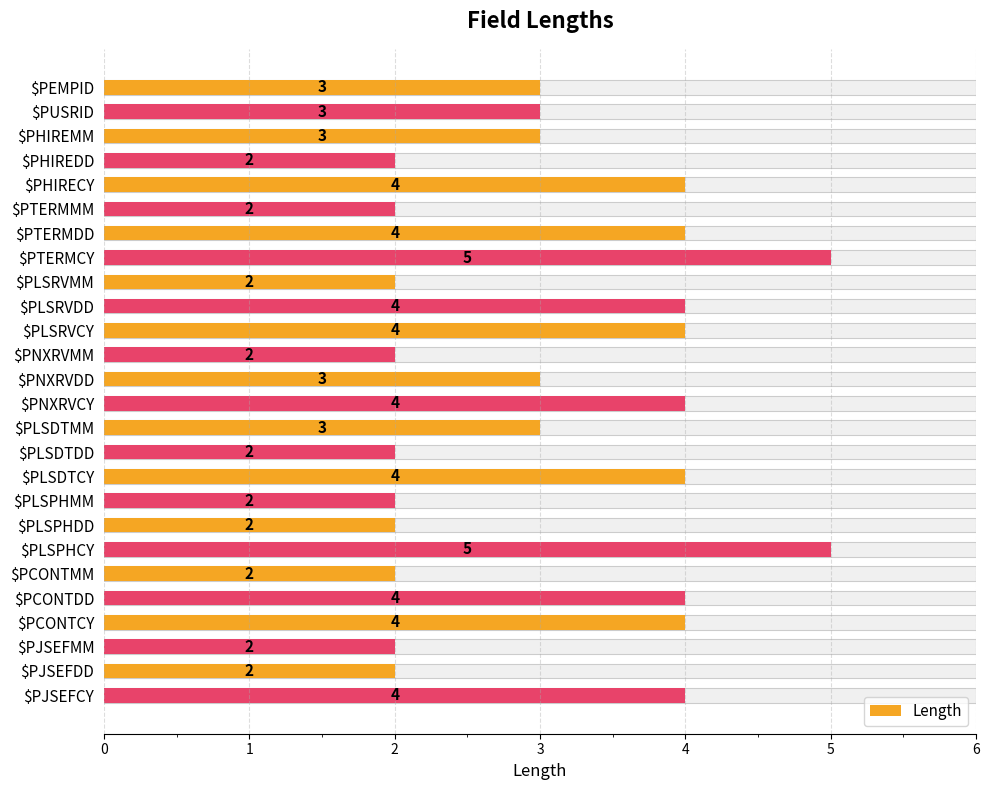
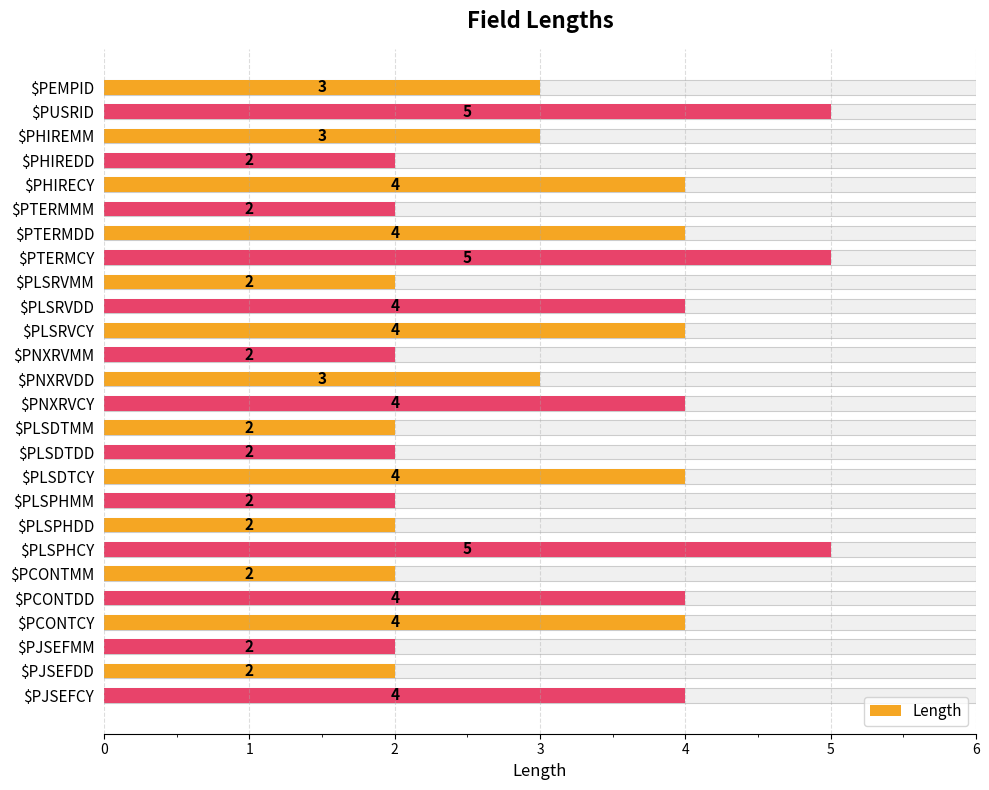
Length, $PUSRID: 3 -> 5
Length, $PLSDTMM: 3 -> 2
